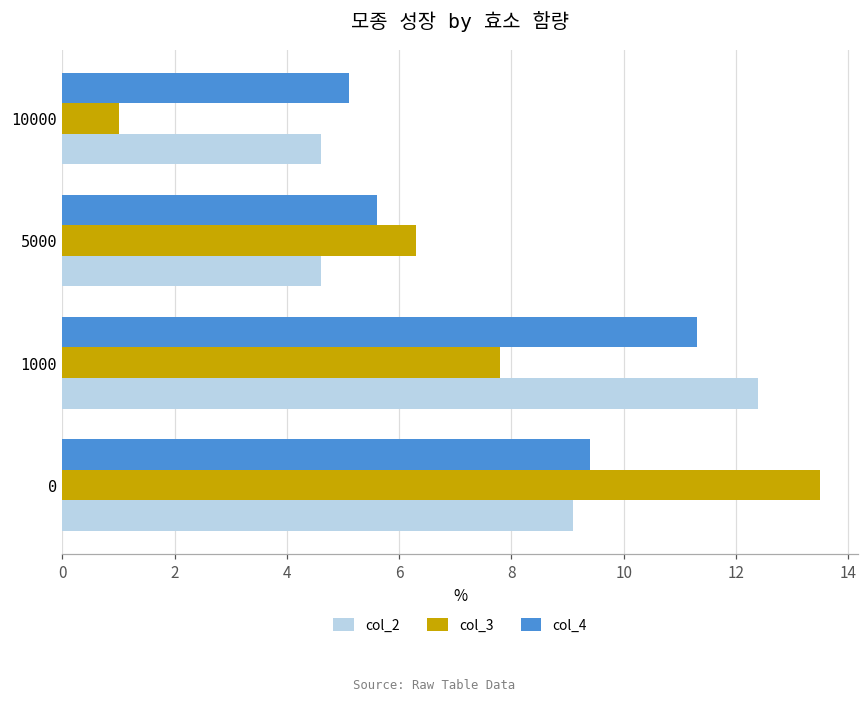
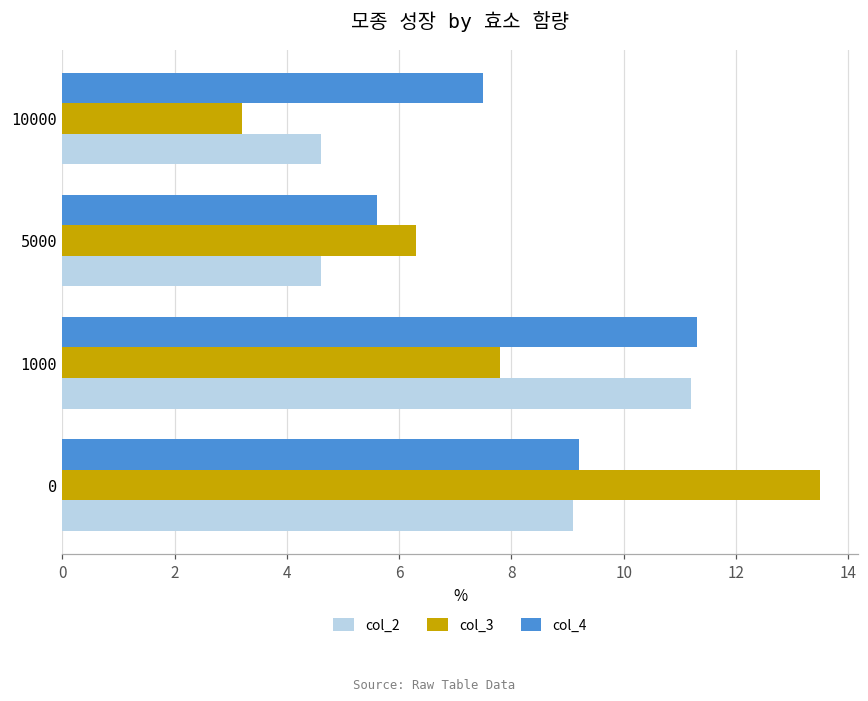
col_4, 10000: 5.1 -> 7.5
col_3, 10000: 1.0 -> 3.2
col_2, 1000: 12.4 -> 11.2
col_4, 0: 9.4 -> 9.2
